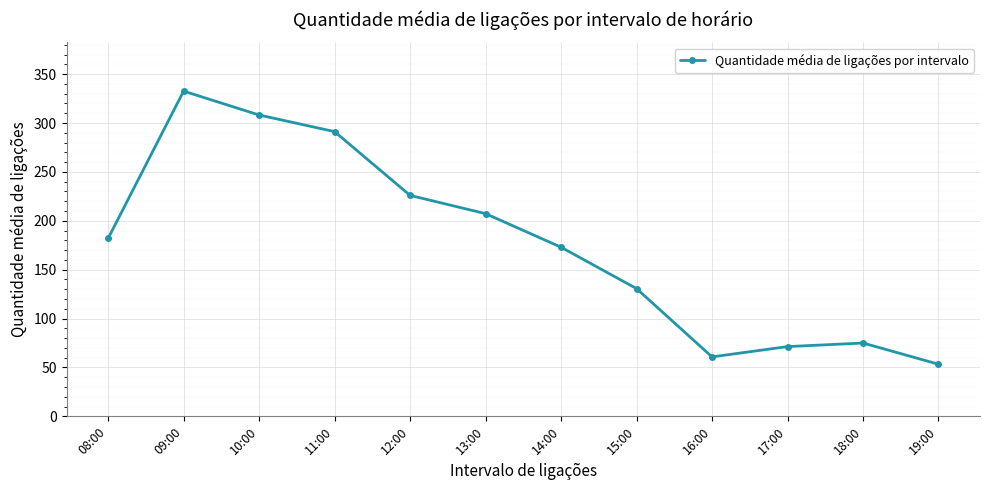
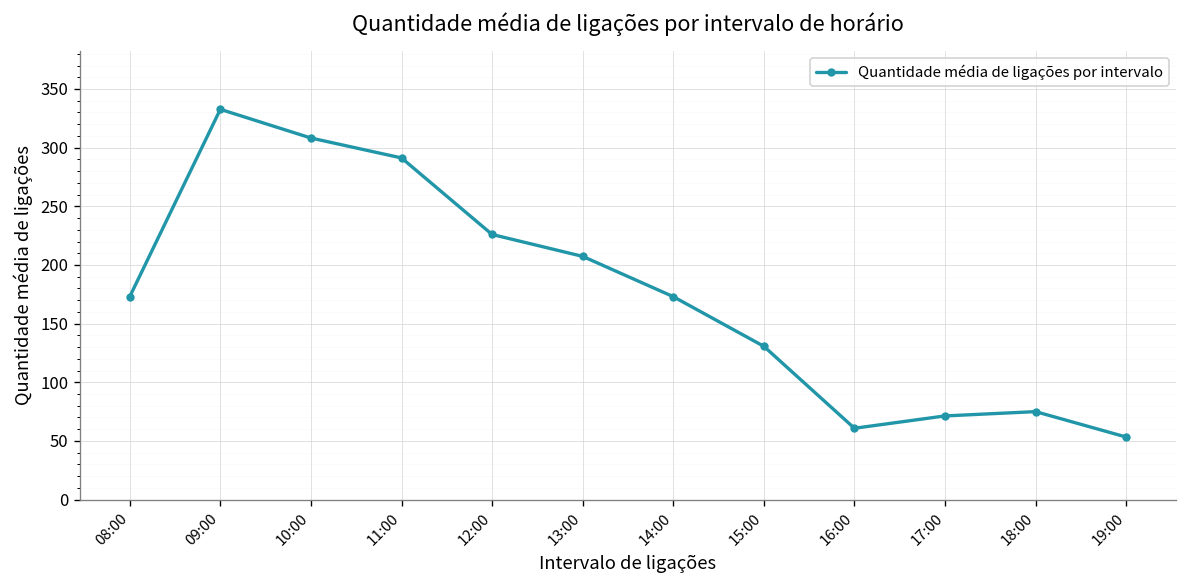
08:00: 180 -> 170
